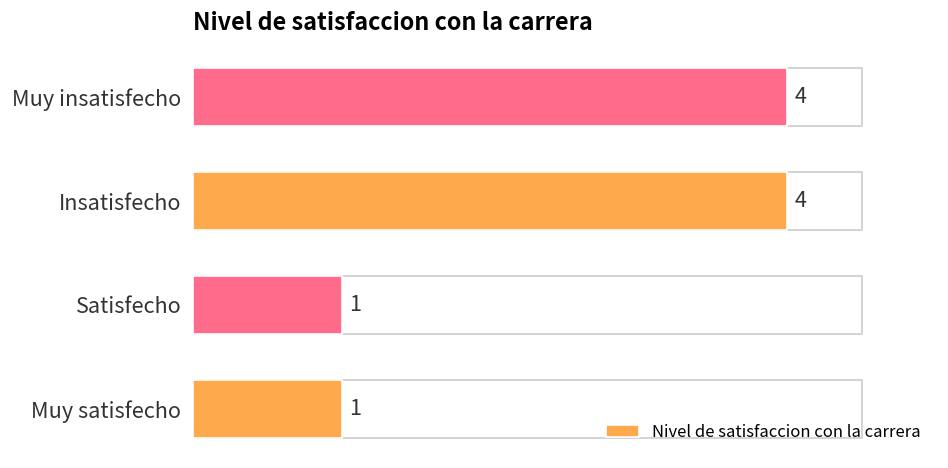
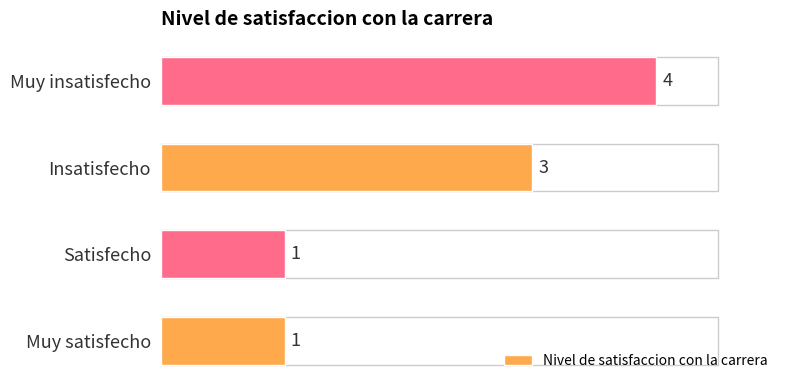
Insatisfecho: 4 -> 3
